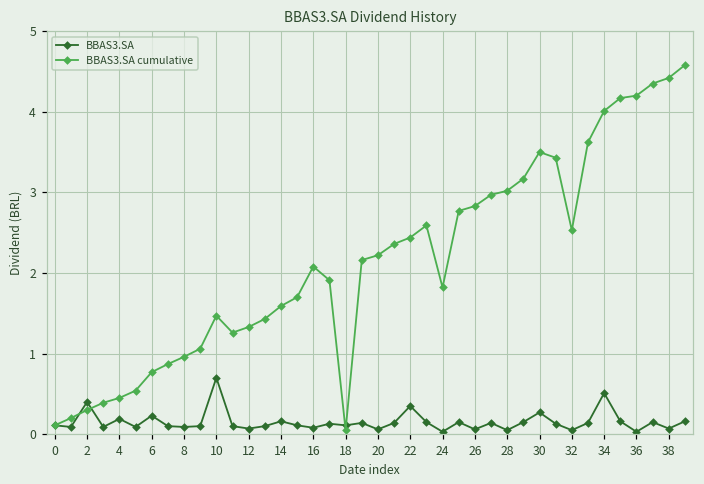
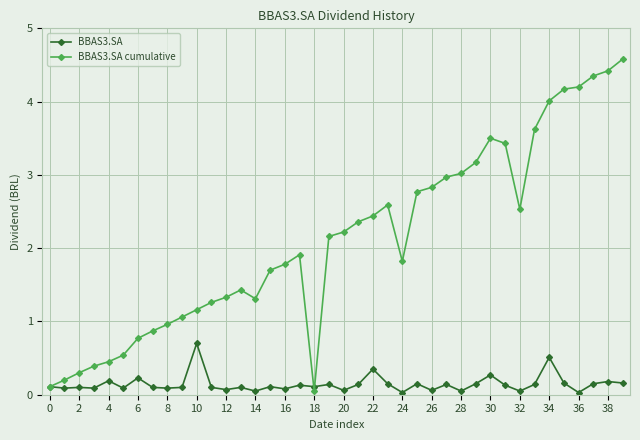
BBAS3.SA, 2: 0.4 -> 0.1
BBAS3.SA cumulative, 10: 1.5 -> 1.2
BBAS3.SA, 14: 0.2 -> 0.1
BBAS3.SA cumulative, 14: 1.6 -> 1.3
BBAS3.SA cumulative, 16: 2.1 -> 1.8
BBAS3.SA, 38: 0.1 -> 0.2
